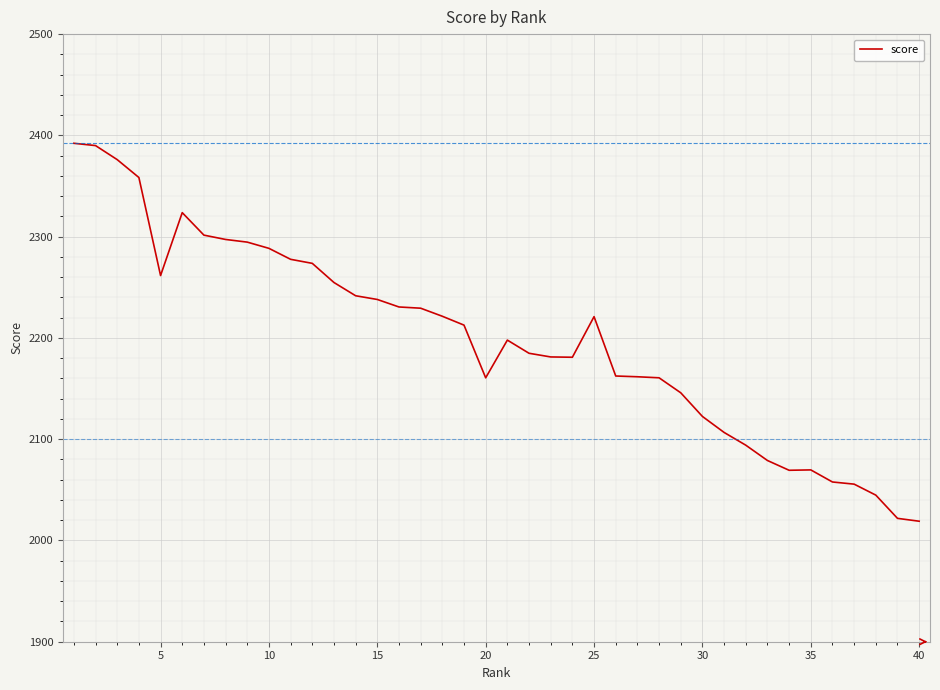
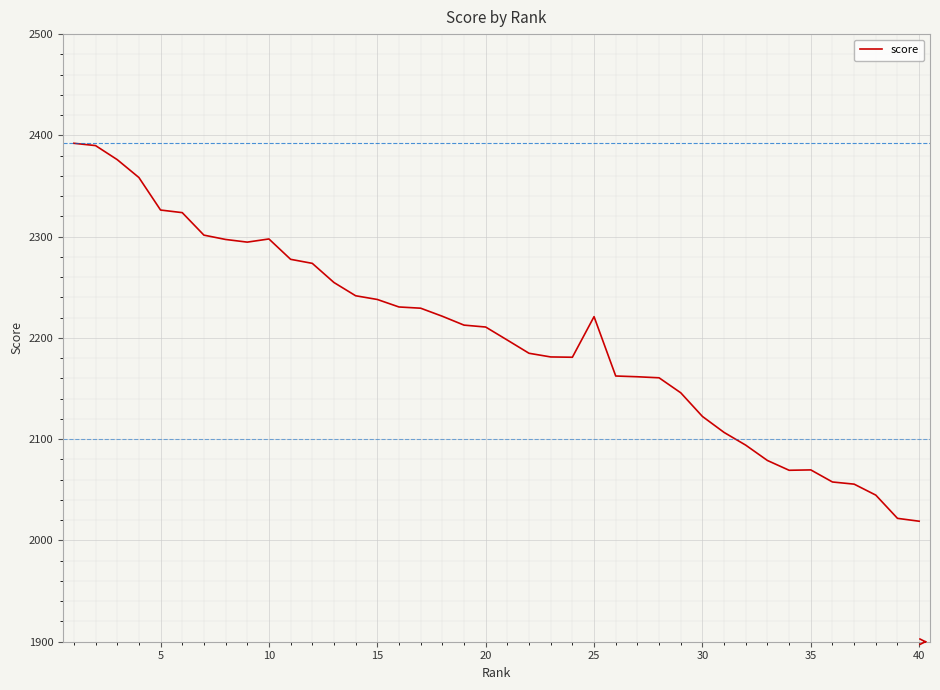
5: 2262 -> 2326
10: 2288 -> 2298
20: 2161 -> 2211
